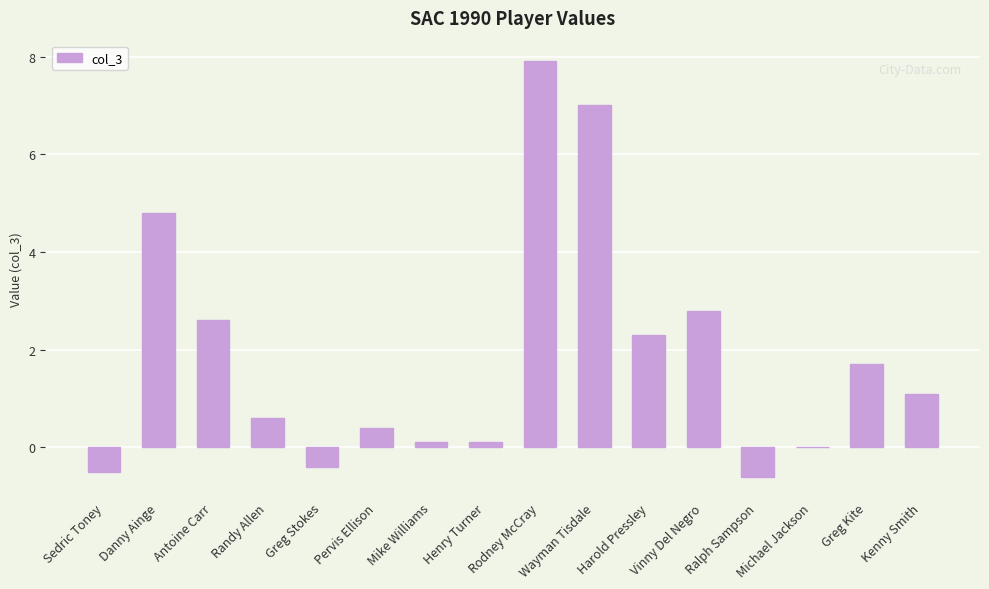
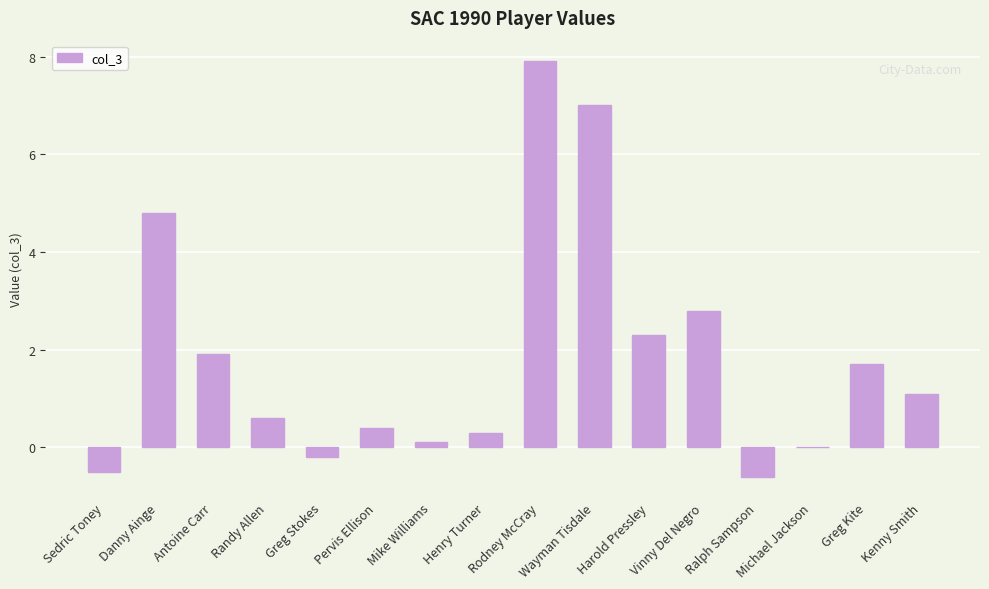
Antoine Carr: 2.6 -> 1.9
Greg Stokes: -0.4 -> -0.2
Henry Turner: 0.1 -> 0.3
